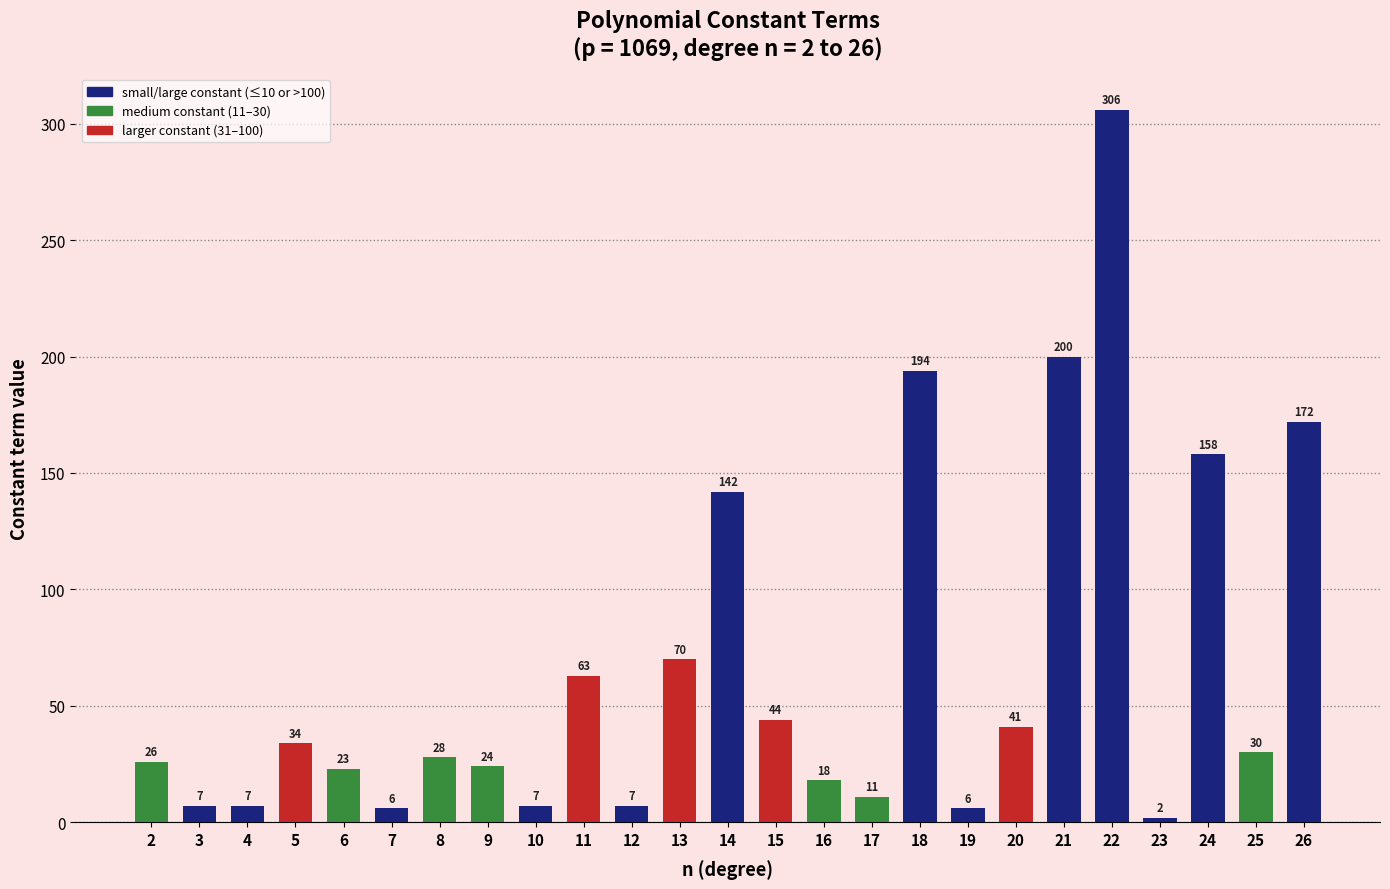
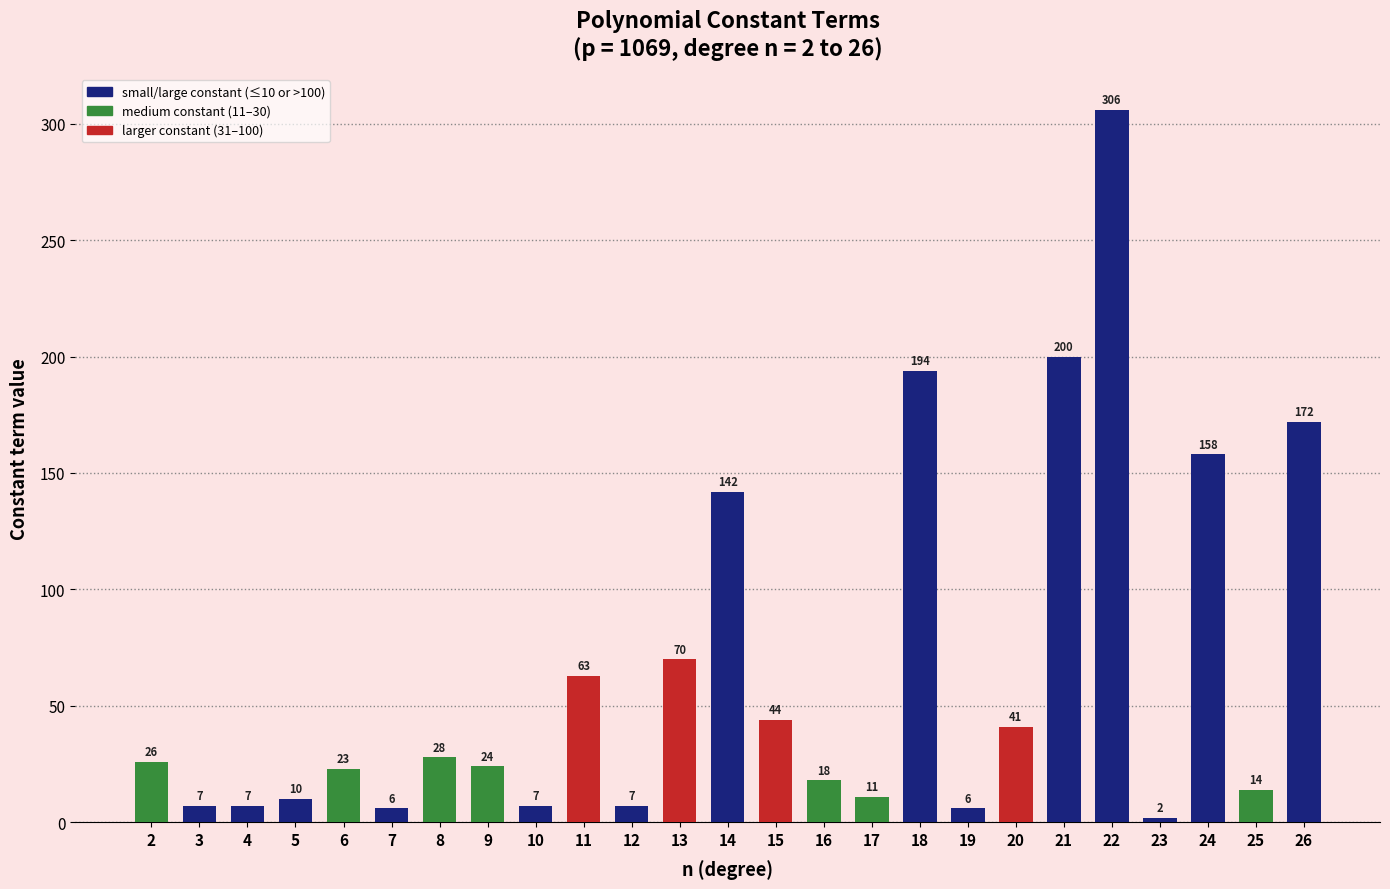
5: 34 -> 10
25: 30 -> 14
